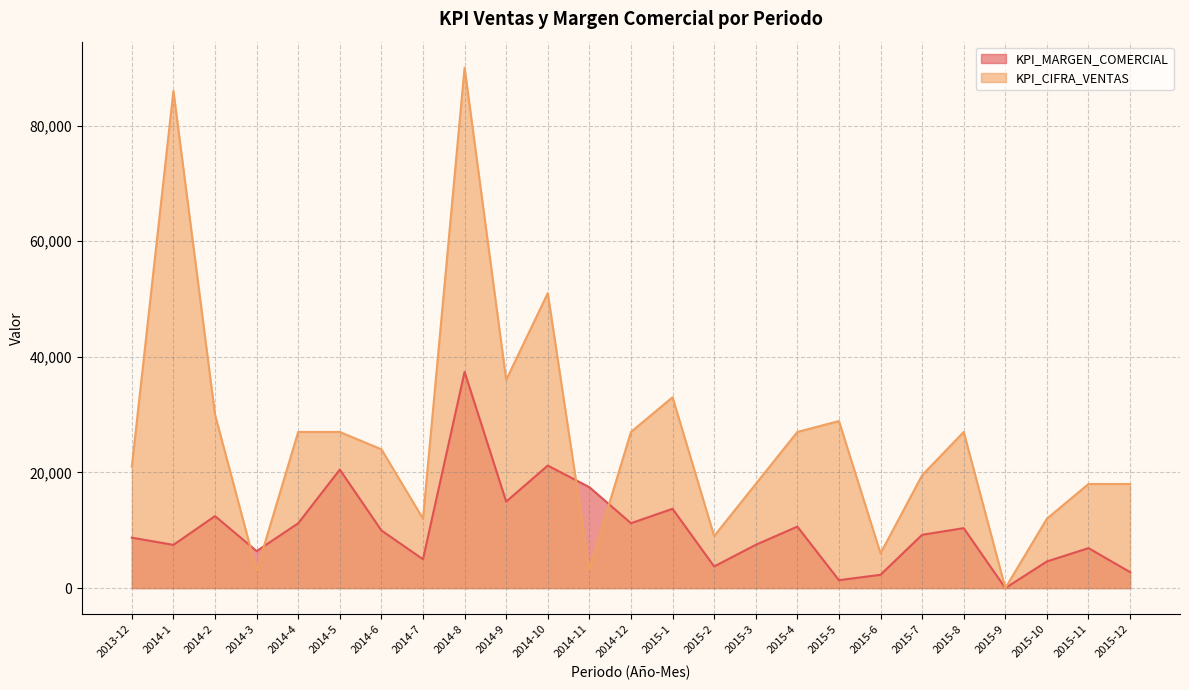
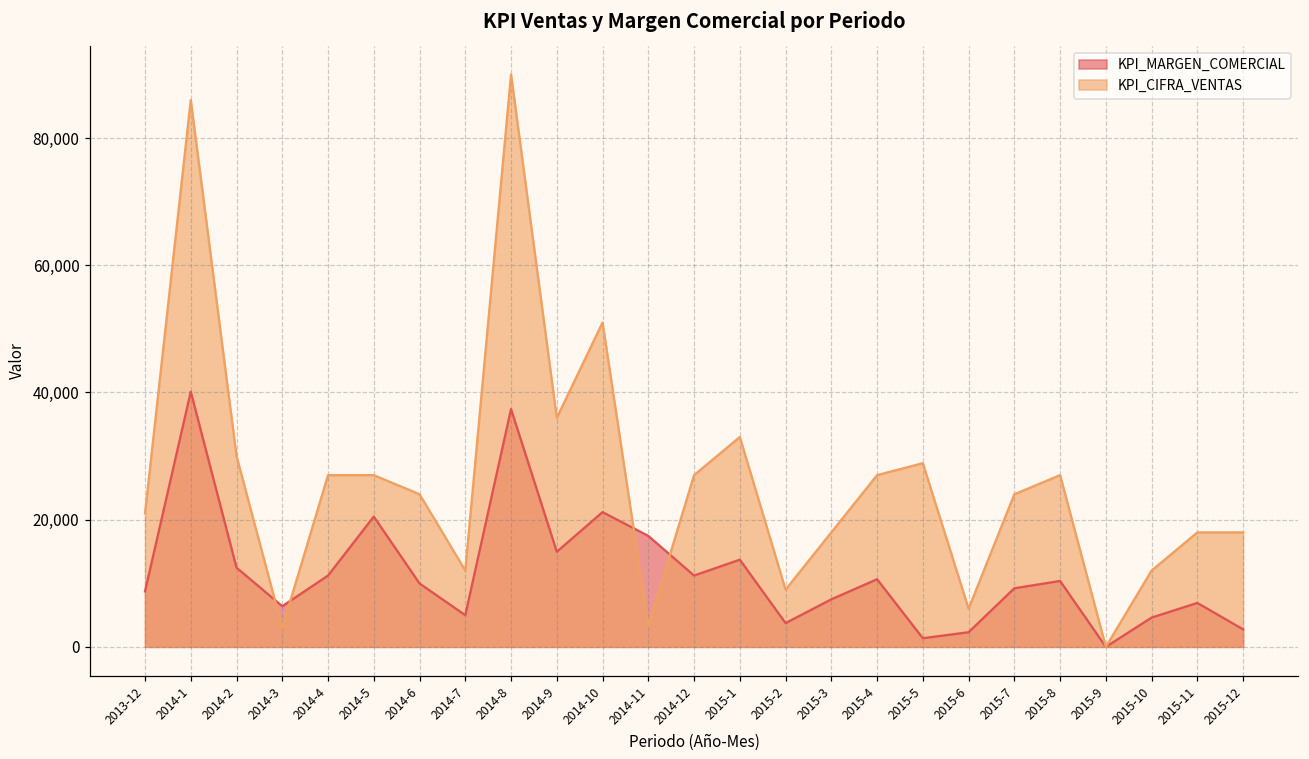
KPI_MARGEN_COMERCIAL, 2014-1: 7,000 -> 40,000
KPI_CIFRA_VENTAS, 2015-7: 20,000 -> 24,000
